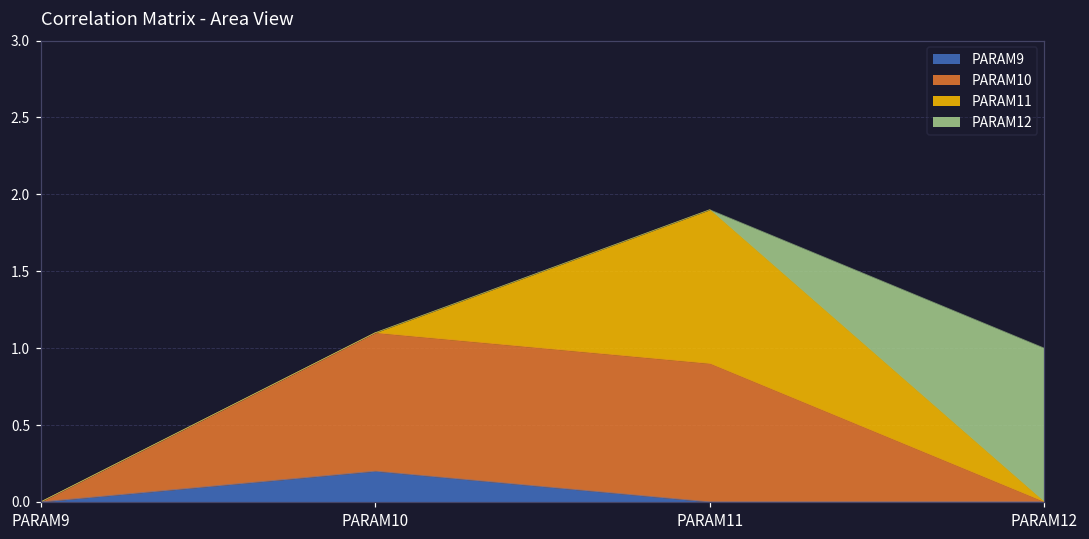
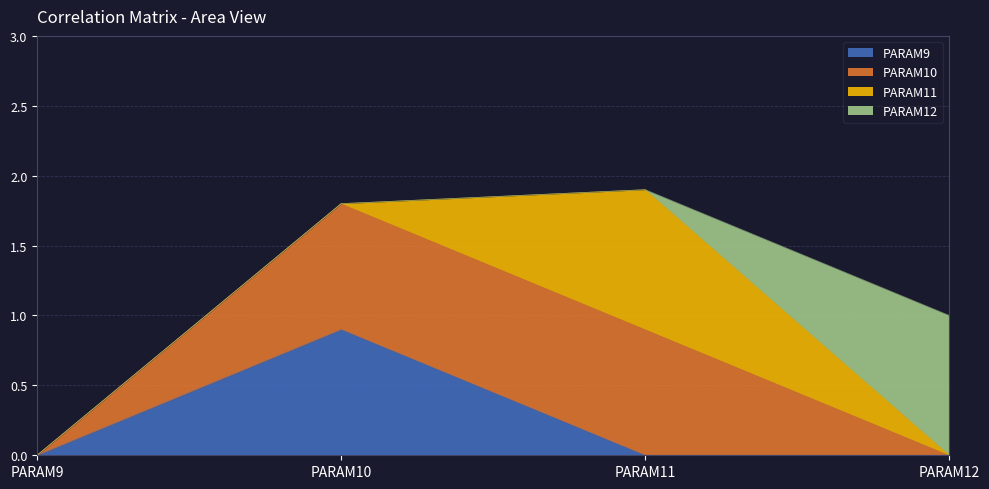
PARAM9, PARAM10: 0.2 -> 0.9
